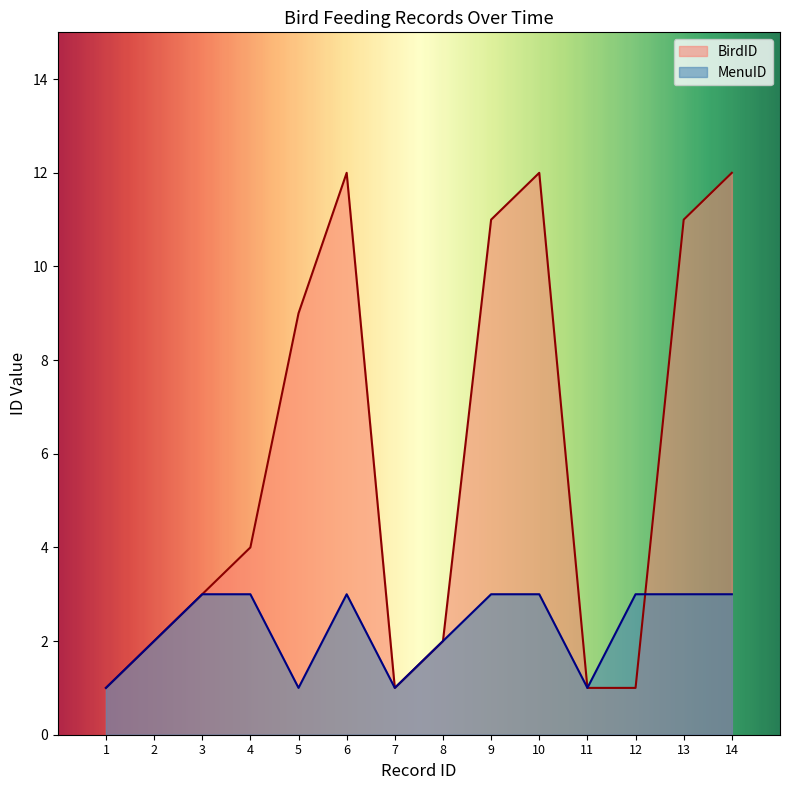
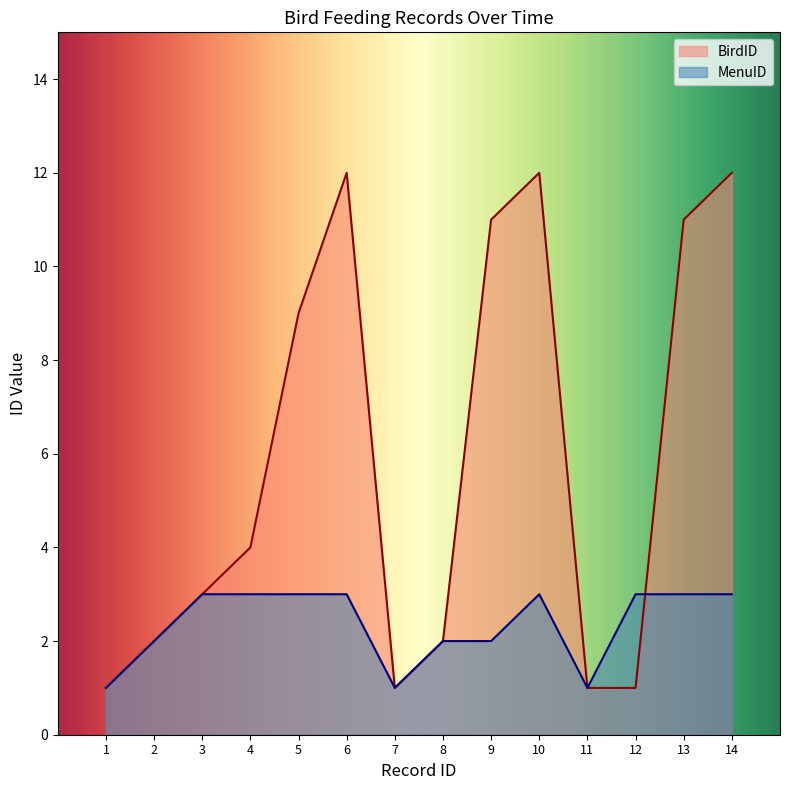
MenuID, 5: 1 -> 3
MenuID, 9: 3 -> 2
